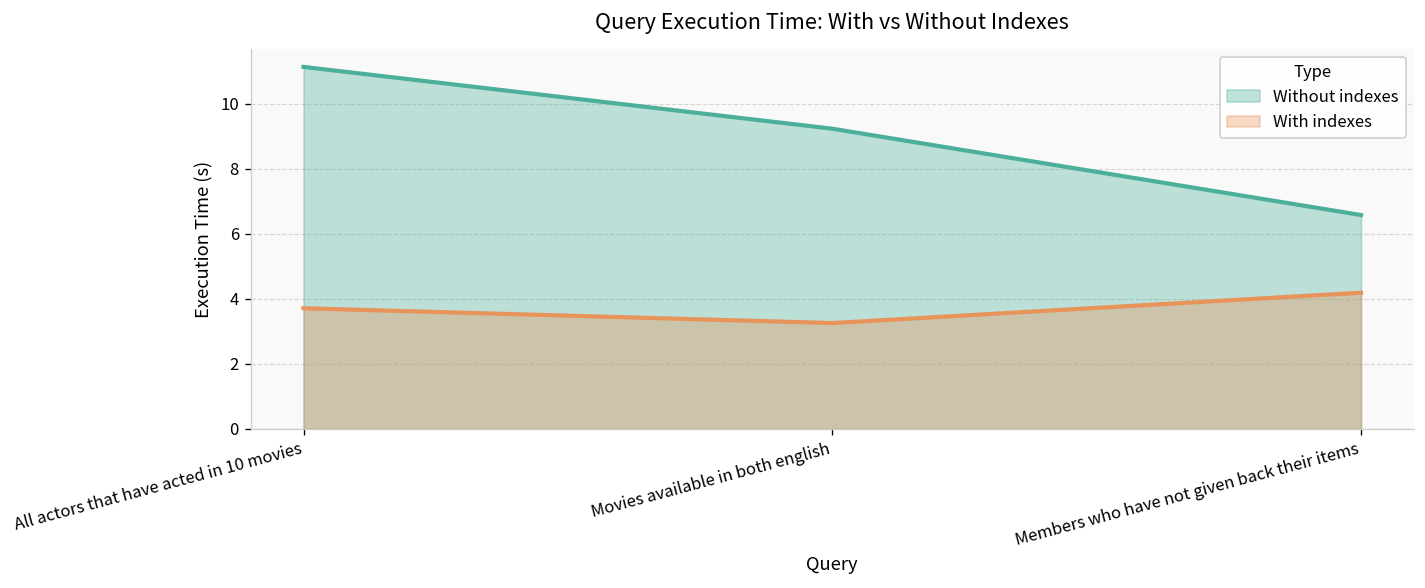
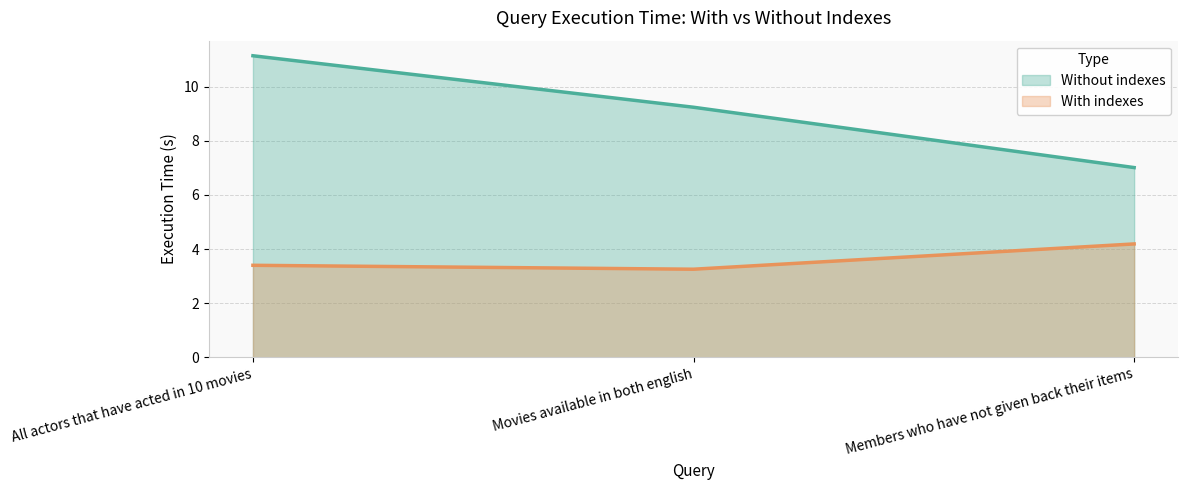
With indexes, All actors that have acted in 10 movies: 3.7 -> 3.4
Without indexes, Members who have not given back their items: 6.6 -> 7.0
